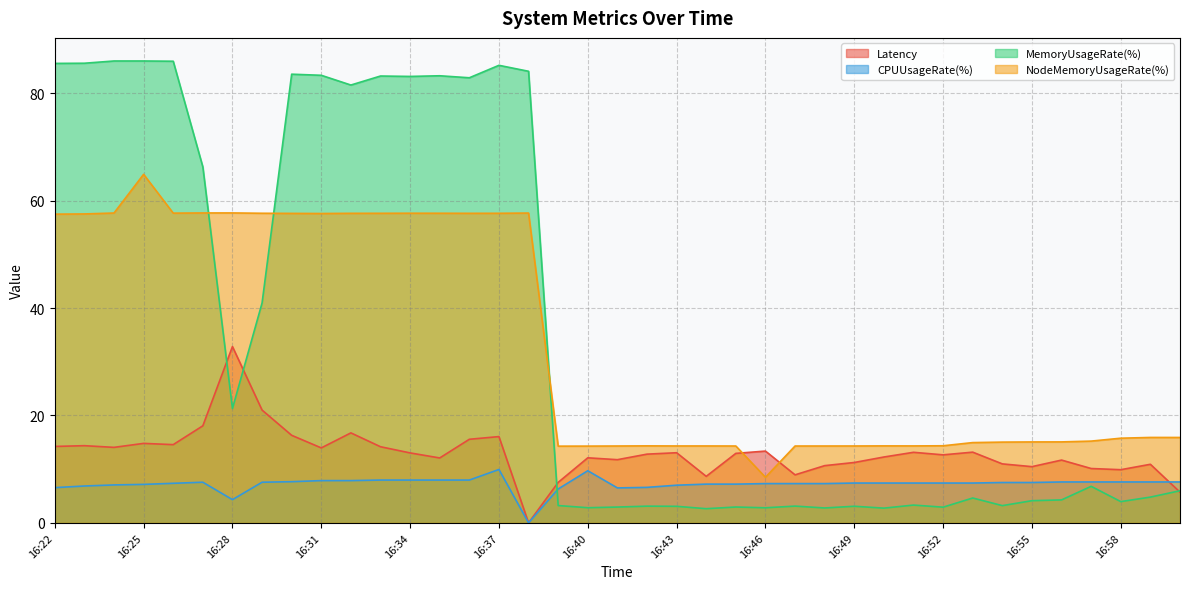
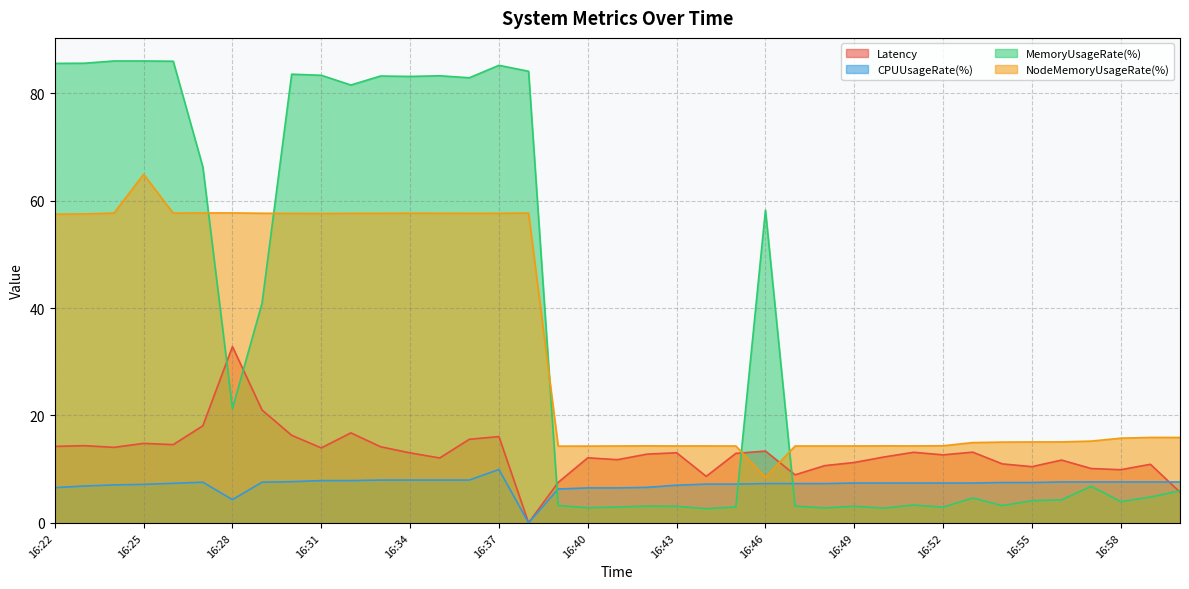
CPUUsageRate(%), 16:40: 10 -> 7
MemoryUsageRate(%), 16:46: 3 -> 58
